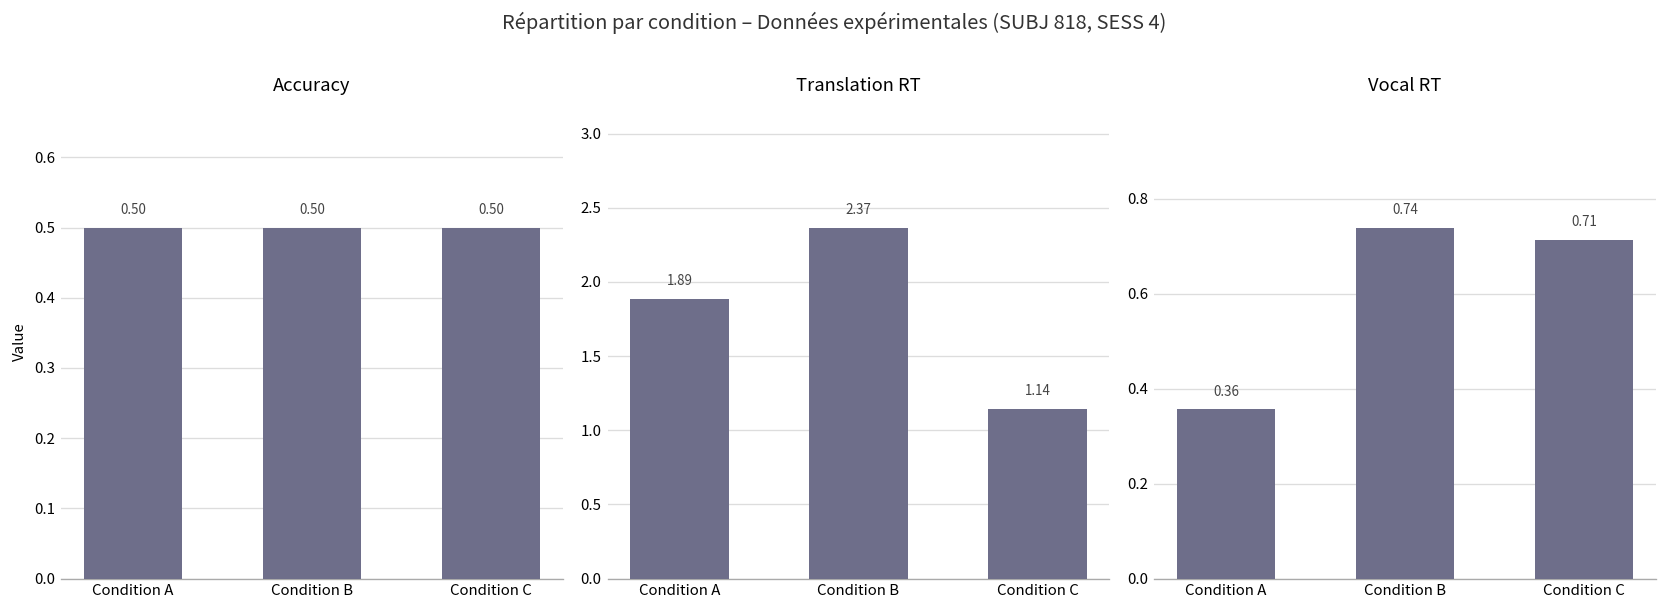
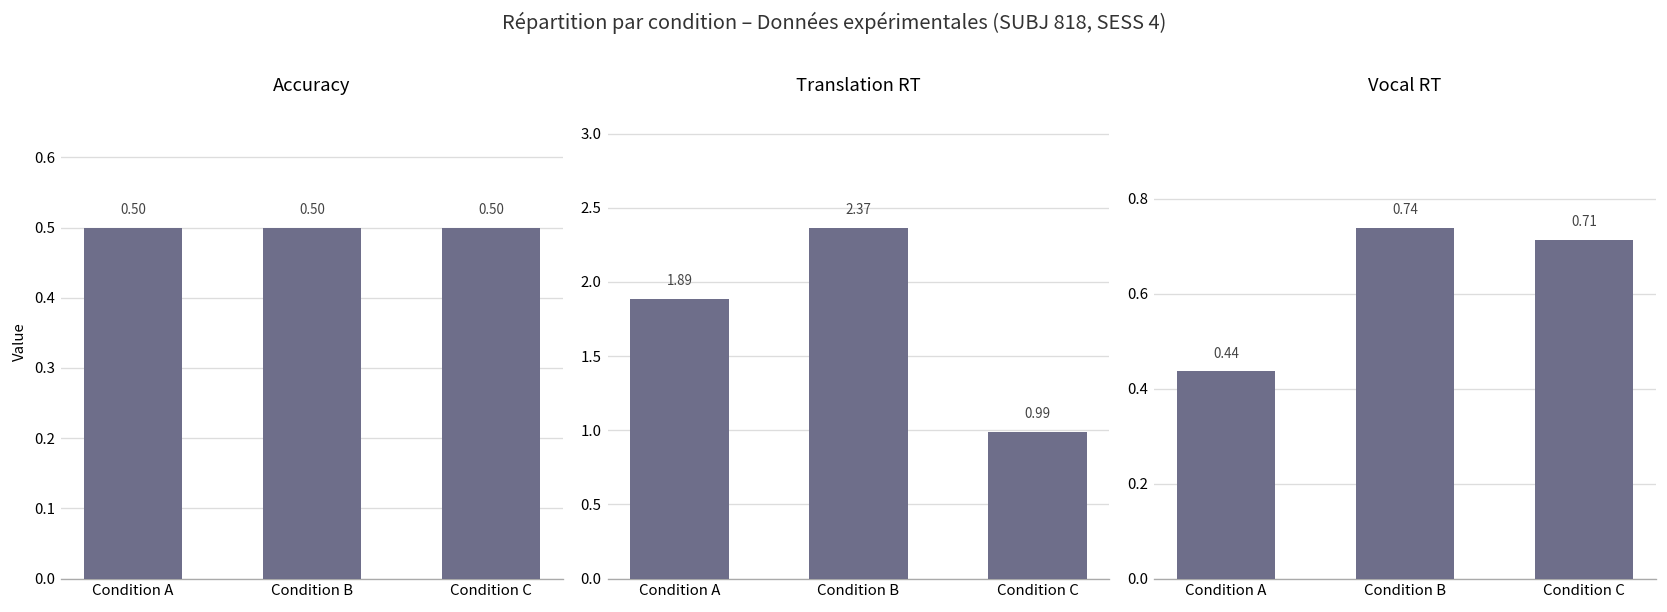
Translation RT, Condition C: 1.14 -> 0.99
Vocal RT, Condition A: 0.36 -> 0.44
